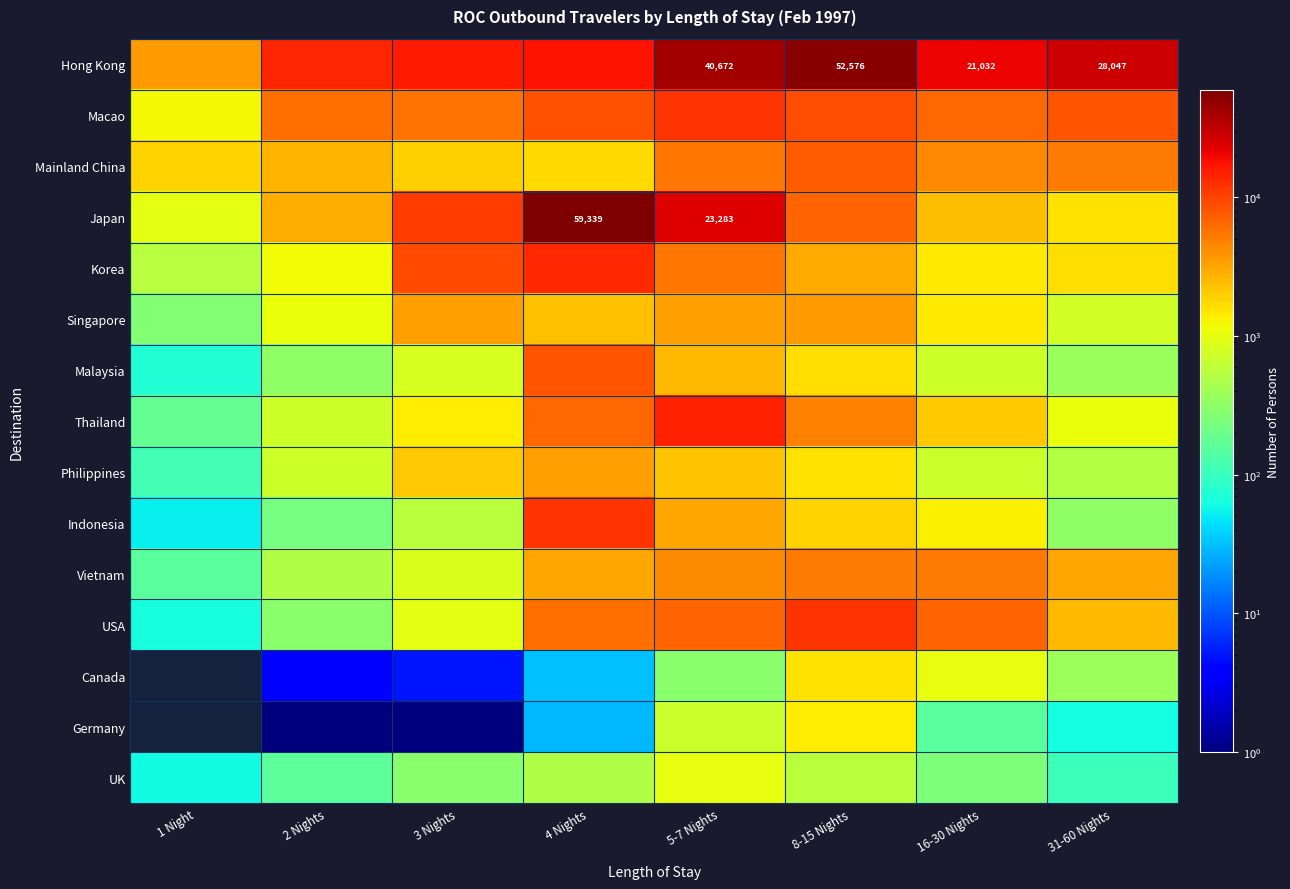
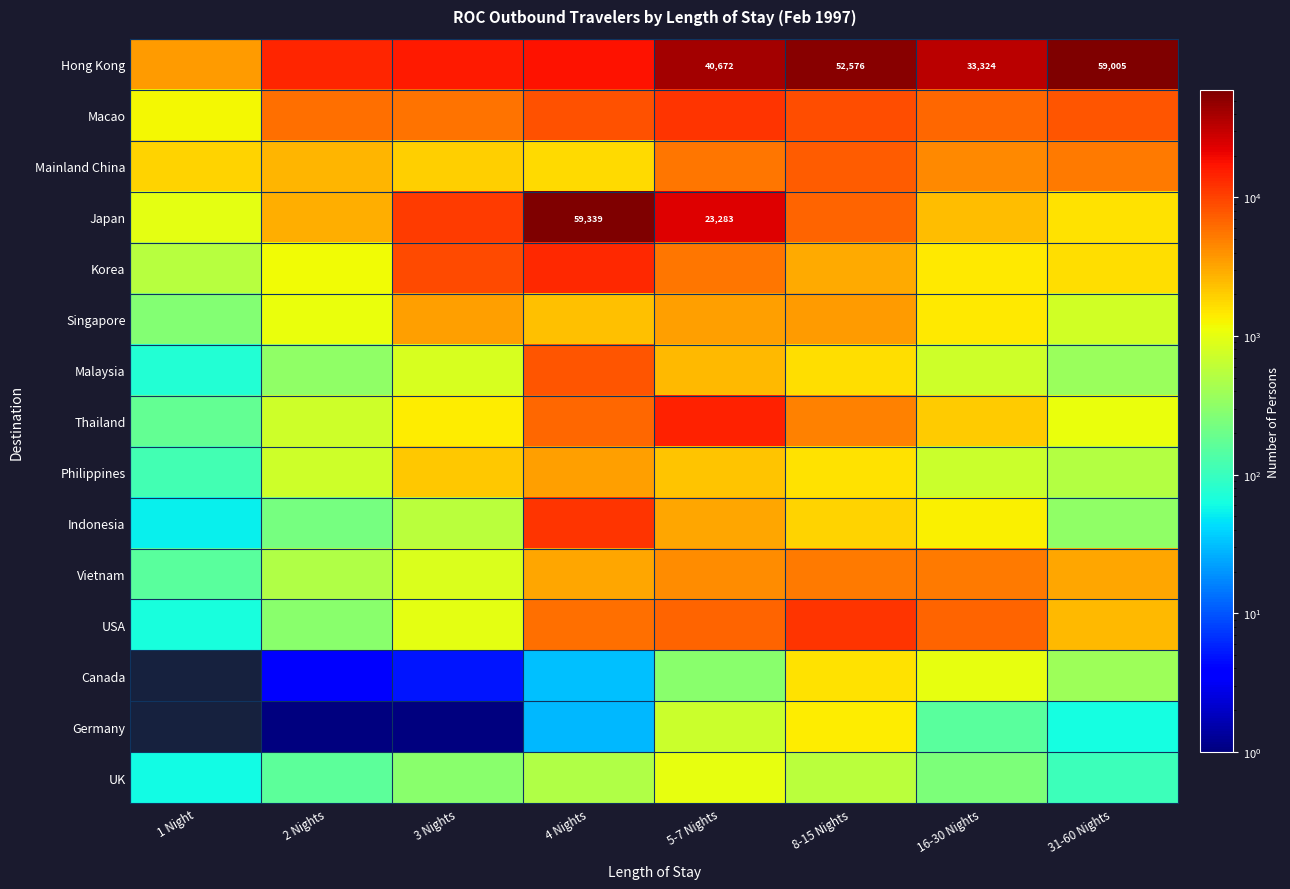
Hong Kong, 16-30 Nights: 21,032 -> 33,324
Hong Kong, 31-60 Nights: 28,047 -> 59,005
